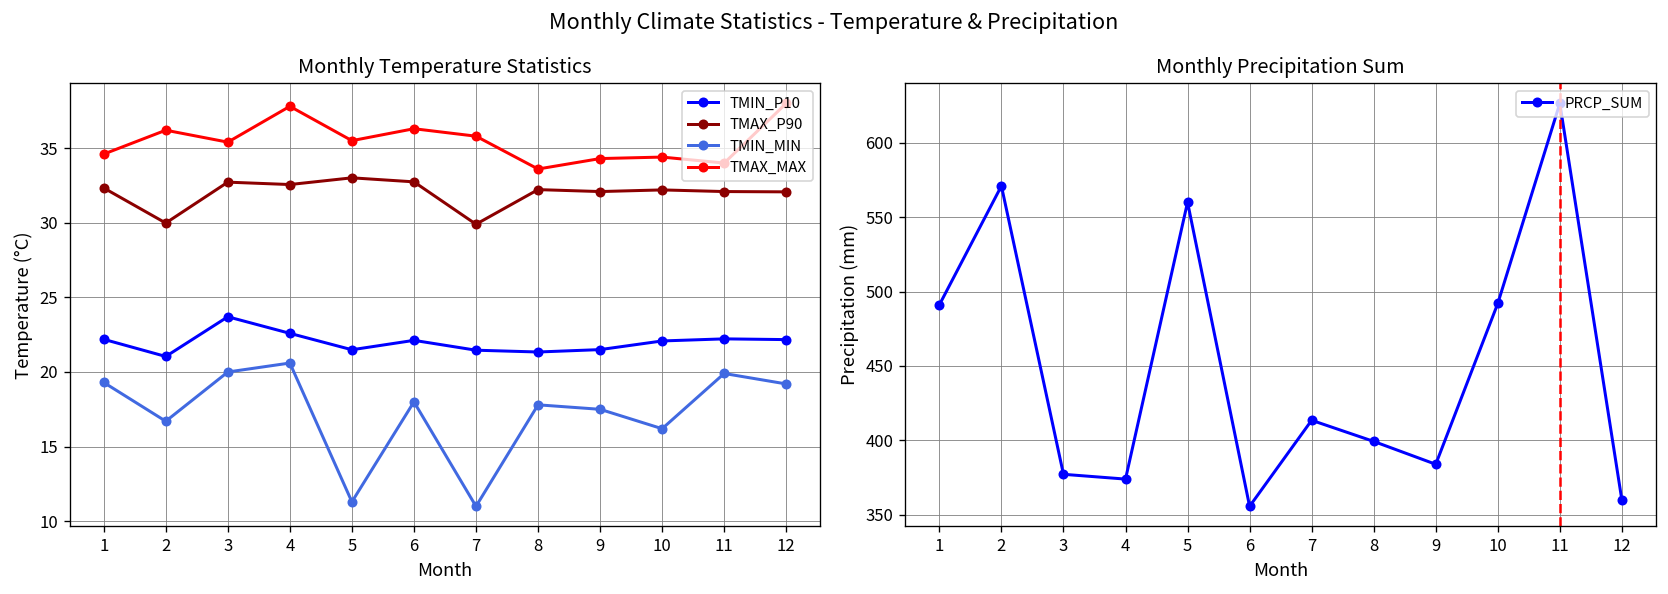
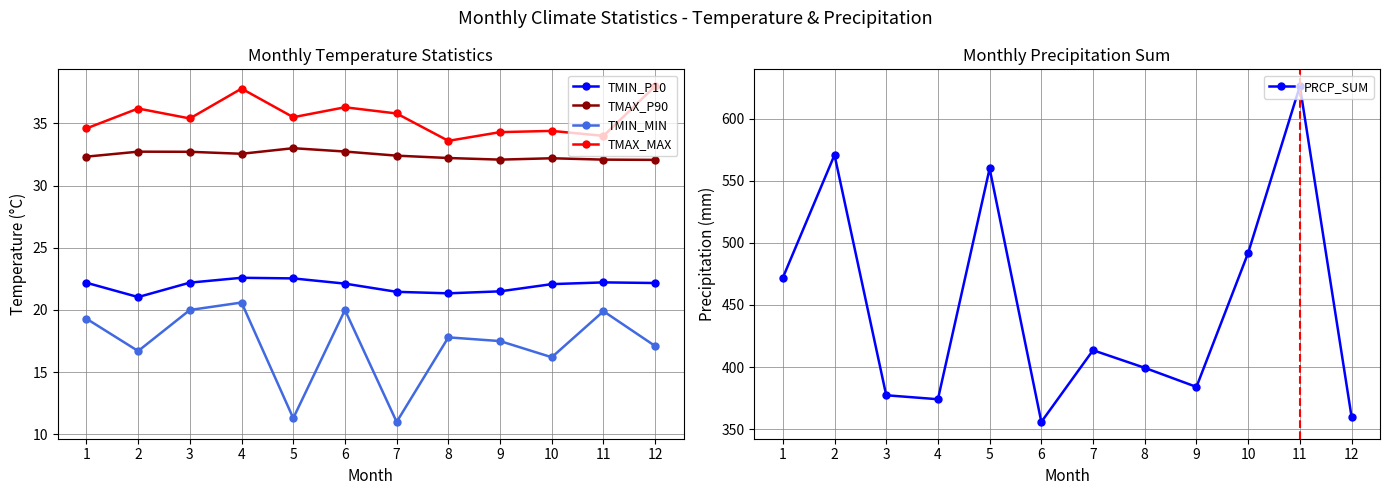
Monthly Temperature Statistics, TMAX_P90, 2: 30.0 -> 32.7
Monthly Temperature Statistics, TMIN_P10, 3: 23.7 -> 22.2
Monthly Temperature Statistics, TMIN_P10, 5: 21.5 -> 22.5
Monthly Temperature Statistics, TMIN_MIN, 6: 18 -> 20
Monthly Temperature Statistics, TMAX_P90, 7: 29.9 -> 32.4
Monthly Temperature Statistics, TMIN_MIN, 12: 19.2 -> 17.1
Monthly Precipitation Sum, 1: 491 -> 472
